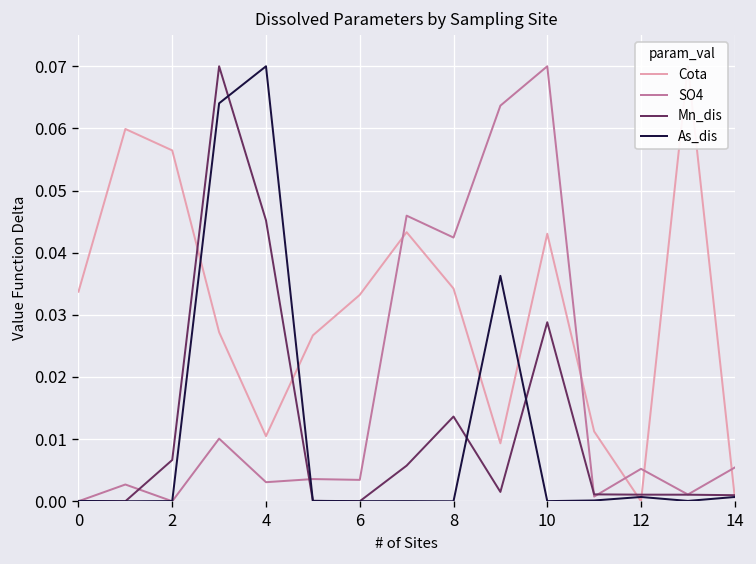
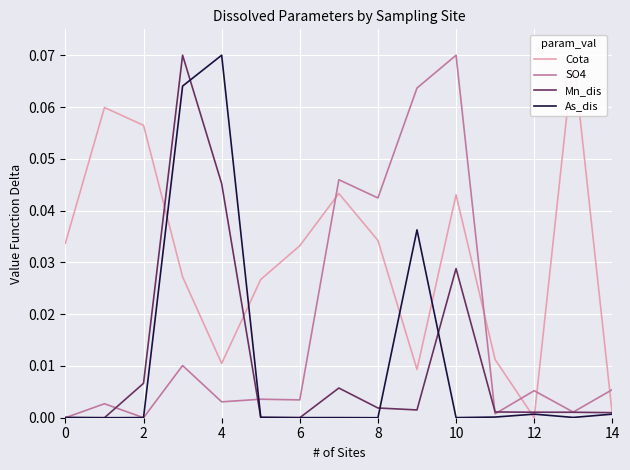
Mn_dis, 8: 0.014 -> 0.002
